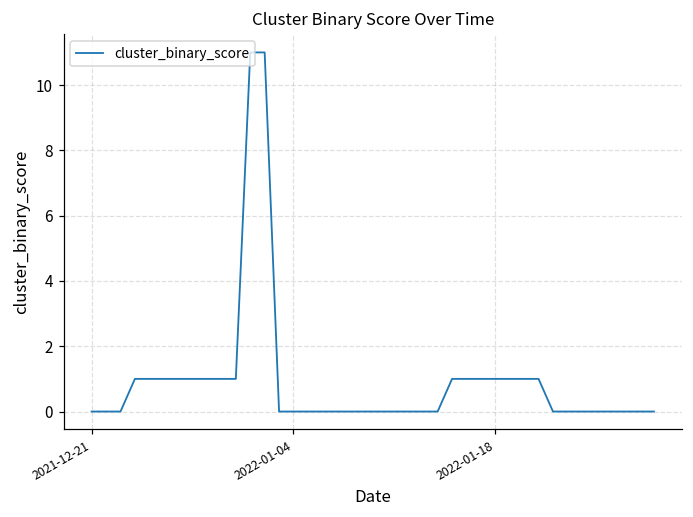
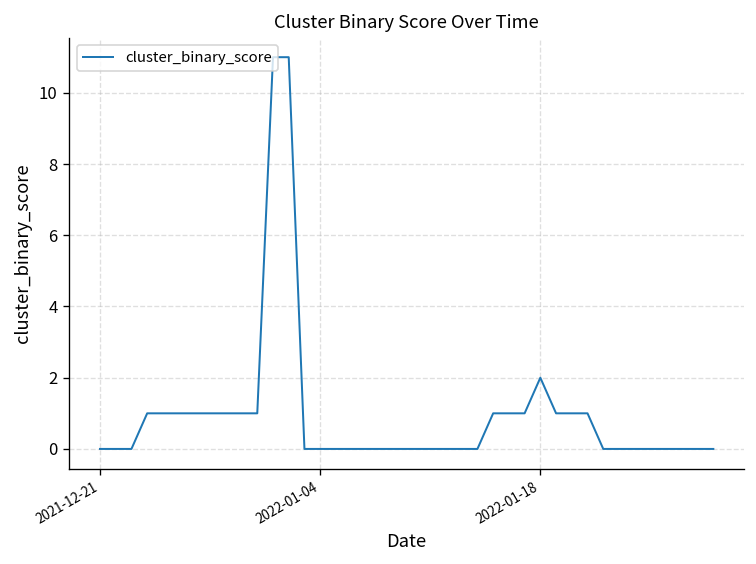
2022-01-18: 1 -> 2
